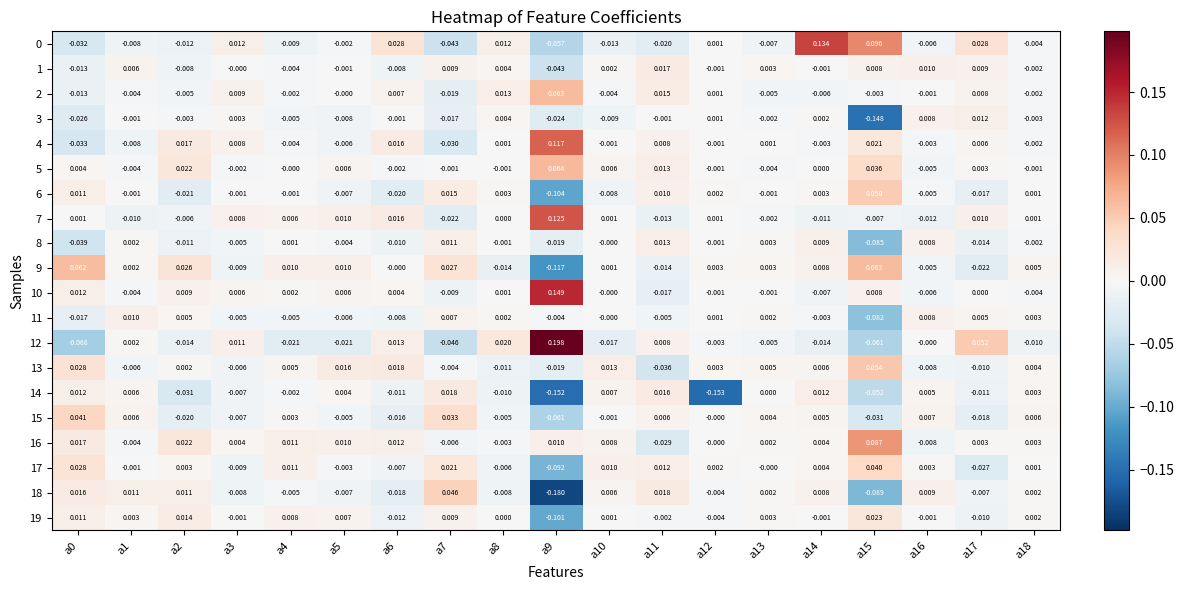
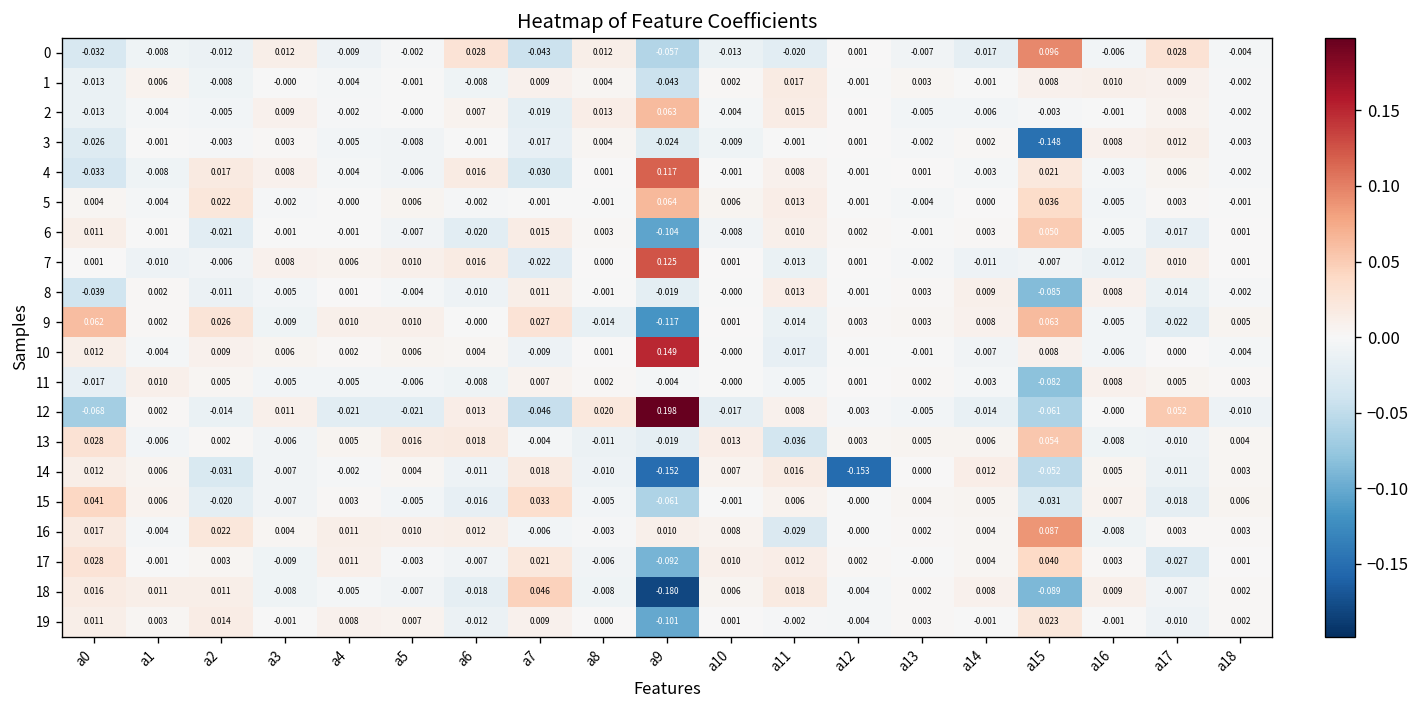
0, a14: 0.134 -> -0.017
